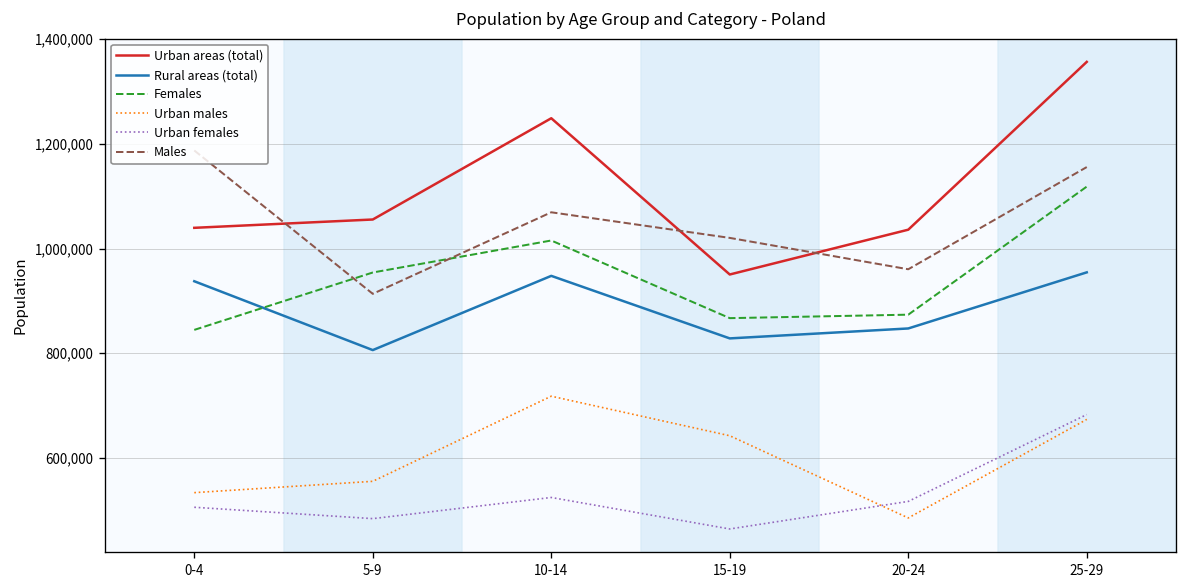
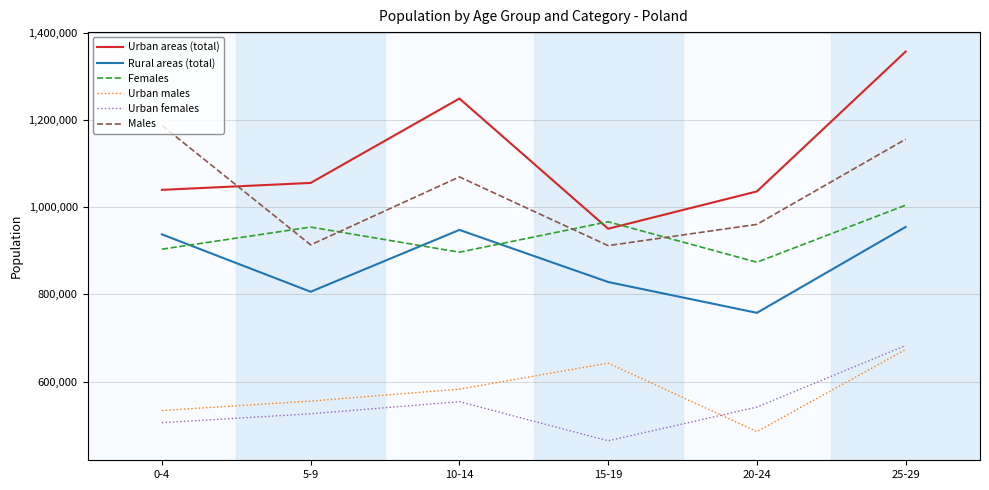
Females, 0-4: 840,000 -> 900,000
Urban females, 5-9: 480,000 -> 530,000
Females, 10-14: 1,020,000 -> 900,000
Urban males, 10-14: 720,000 -> 580,000
Urban females, 10-14: 520,000 -> 550,000
Females, 15-19: 870,000 -> 970,000
Males, 15-19: 1,020,000 -> 910,000
Rural areas (total), 20-24: 850,000 -> 760,000
Urban females, 20-24: 520,000 -> 540,000
Females, 25-29: 1,120,000 -> 1,000,000
